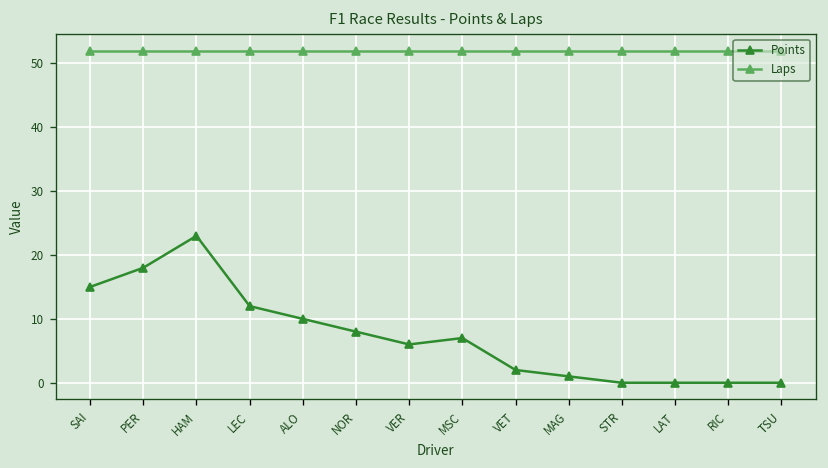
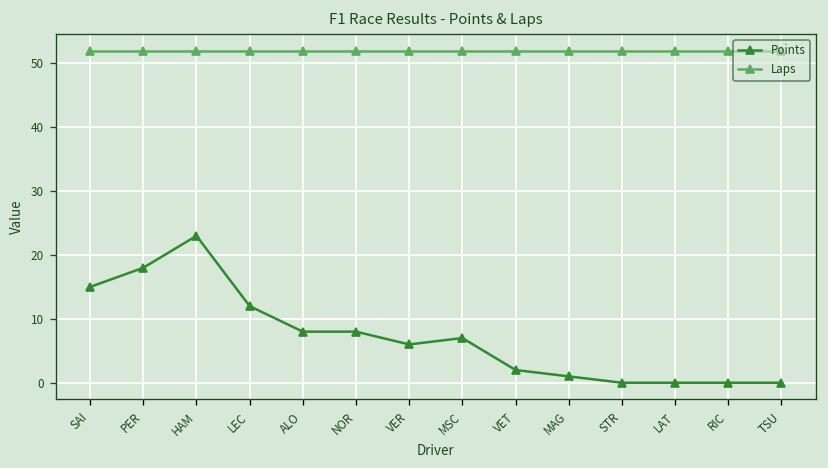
Points, ALO: 10 -> 8
